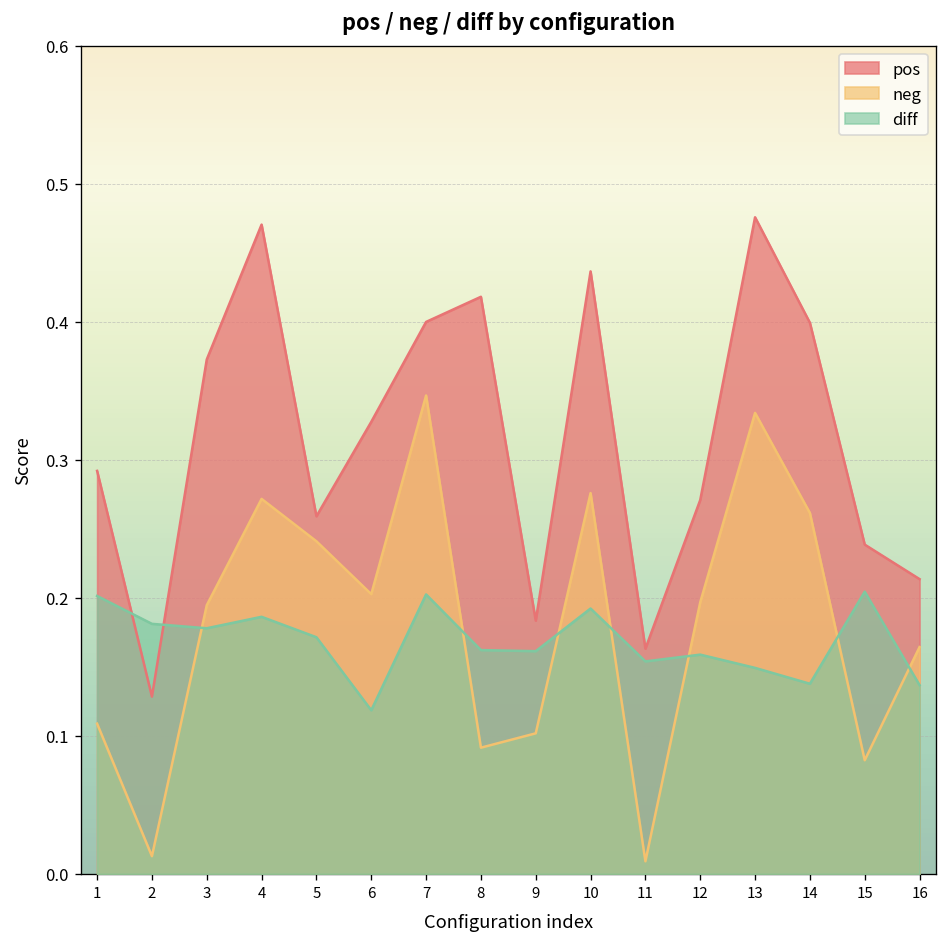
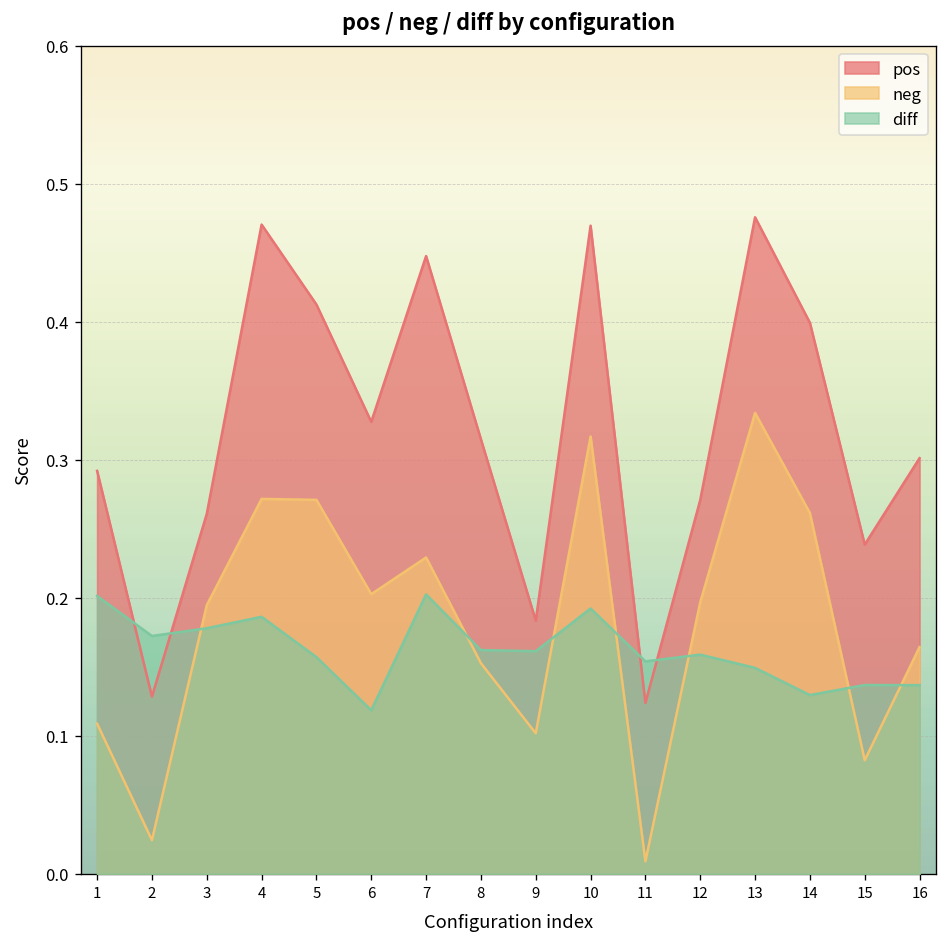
neg, 2: 0.013 -> 0.025
diff, 2: 0.181 -> 0.172
pos, 3: 0.373 -> 0.261
pos, 5: 0.259 -> 0.413
neg, 5: 0.241 -> 0.271
diff, 5: 0.172 -> 0.157
pos, 7: 0.400 -> 0.448
neg, 7: 0.347 -> 0.229
pos, 8: 0.418 -> 0.315
neg, 8: 0.092 -> 0.153
pos, 10: 0.437 -> 0.470
neg, 10: 0.276 -> 0.317
pos, 11: 0.163 -> 0.124
diff, 14: 0.138 -> 0.130
diff, 15: 0.205 -> 0.137
pos, 16: 0.214 -> 0.301
